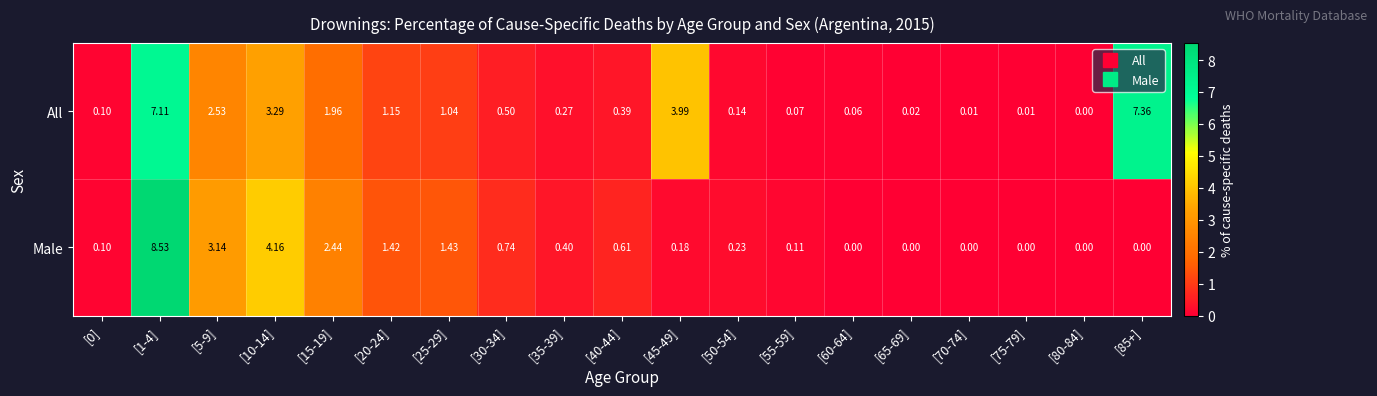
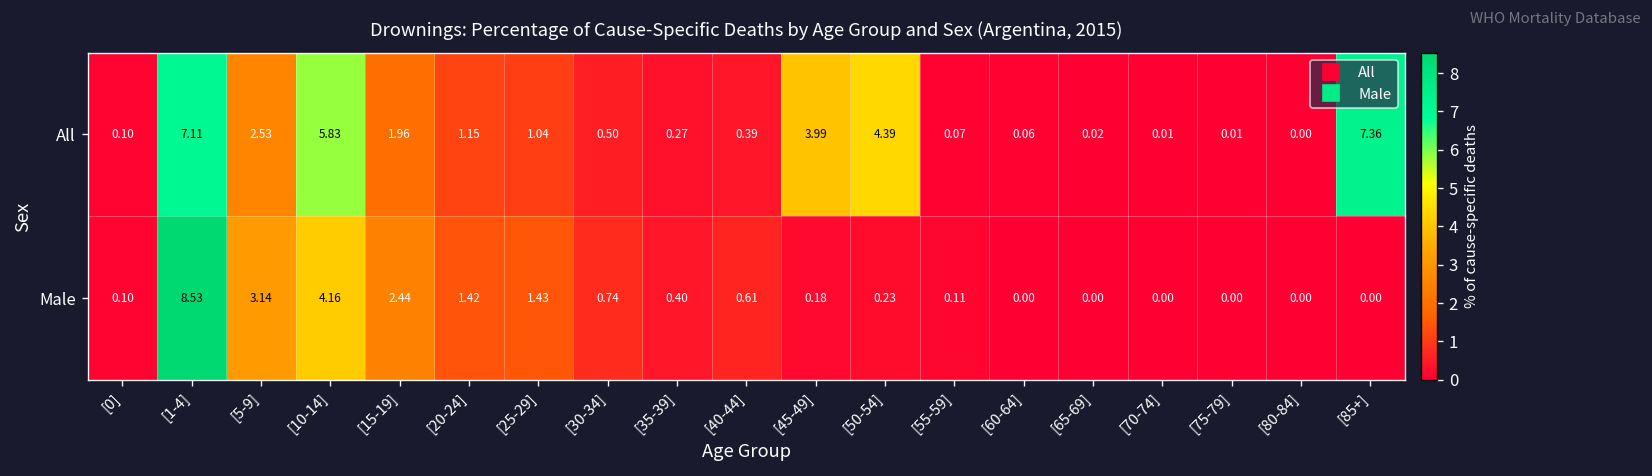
All, [10-14]: 3.29 -> 5.83
All, [50-54]: 0.14 -> 4.39
